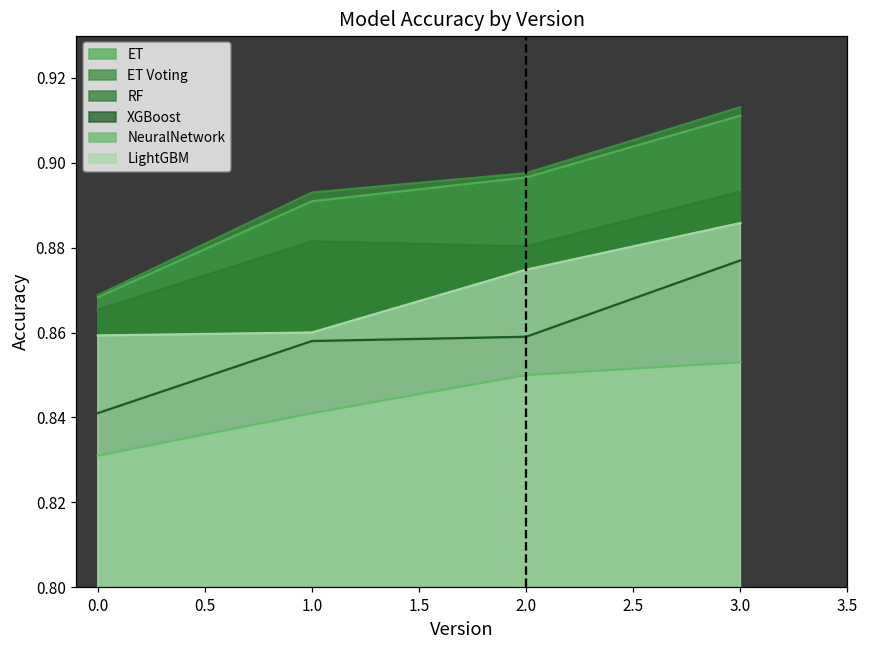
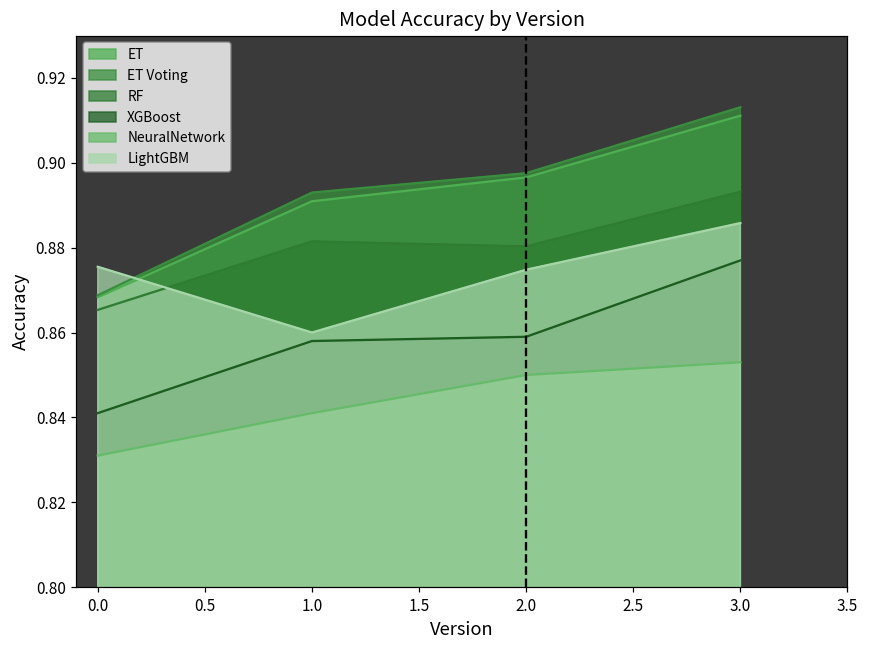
LightGBM, 0.0: 0.859 -> 0.876
